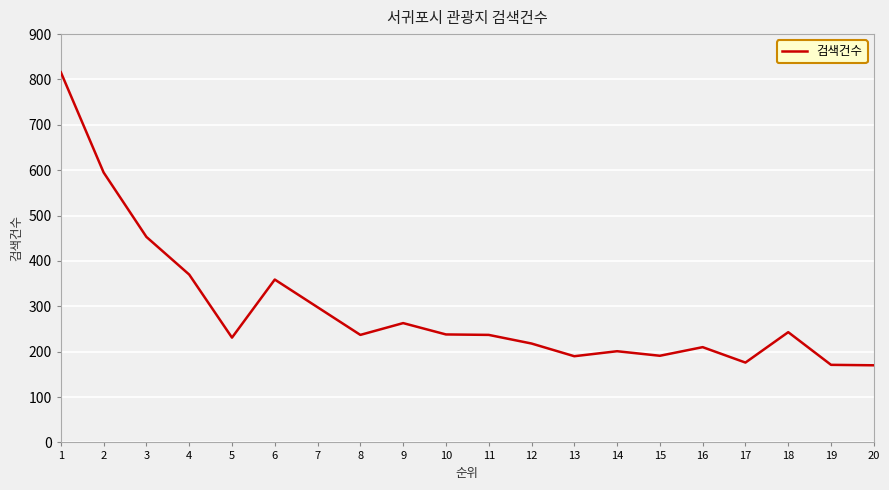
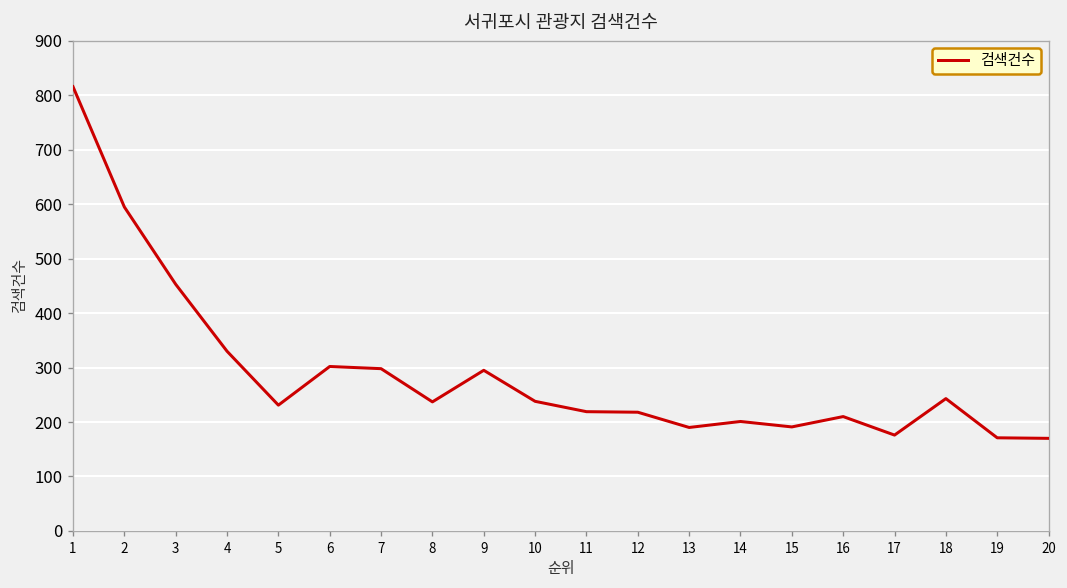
4: 370 -> 330
6: 360 -> 300
9: 260 -> 300
11: 240 -> 220
